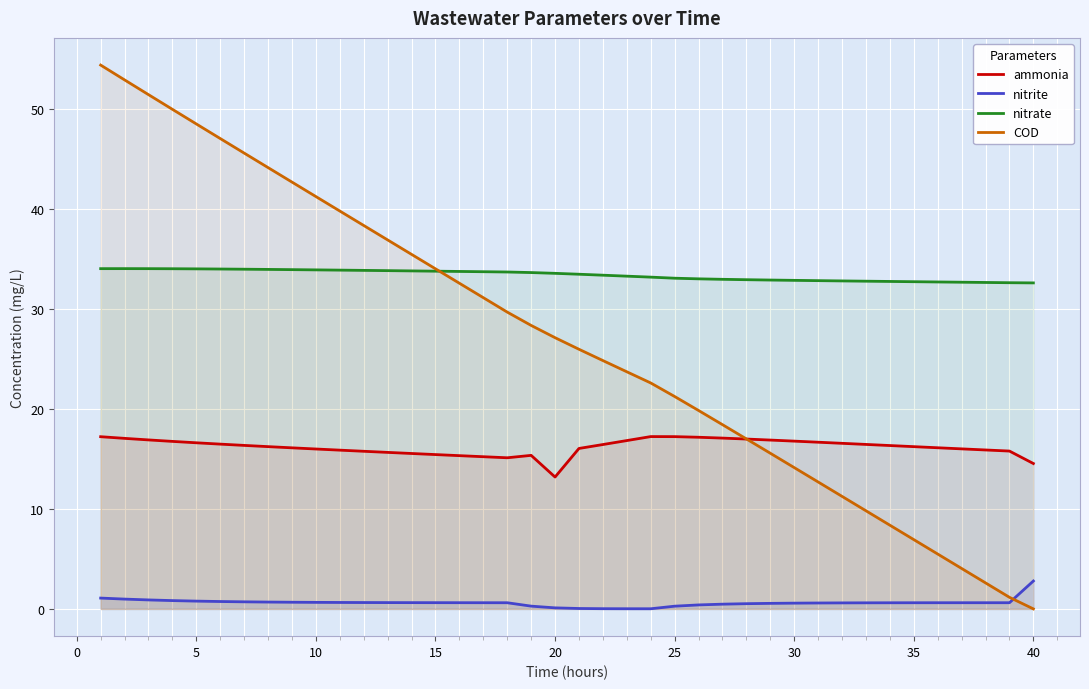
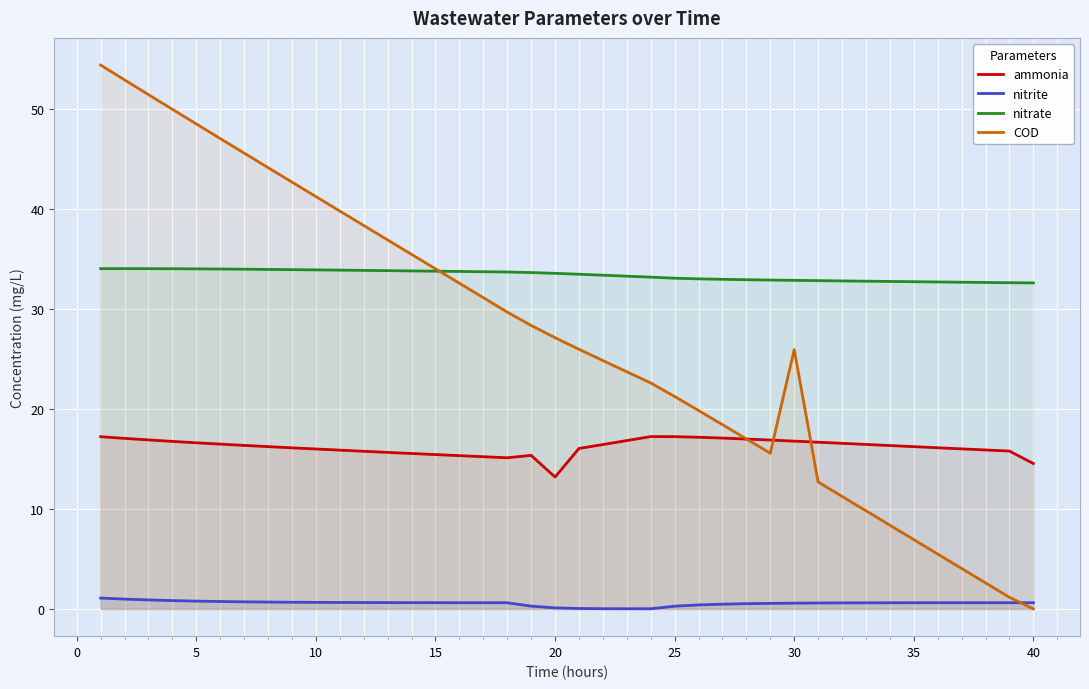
COD, 30: 14.1 -> 25.9
nitrite, 40: 2.8 -> 0.6
